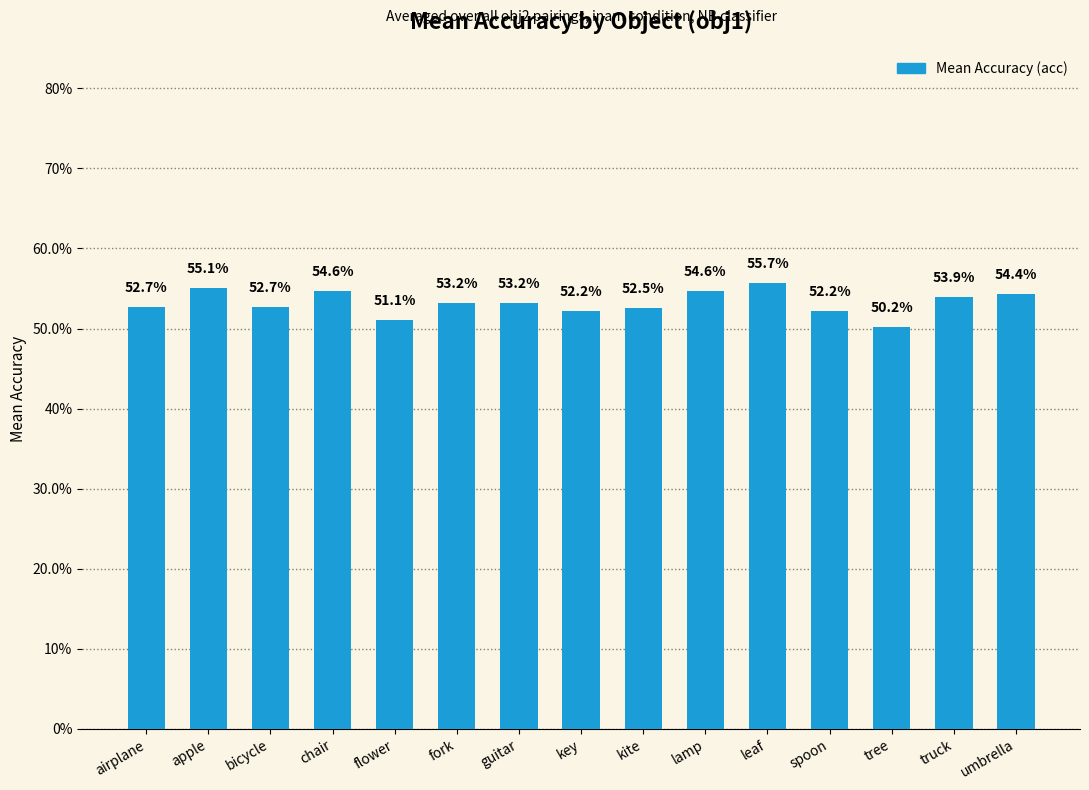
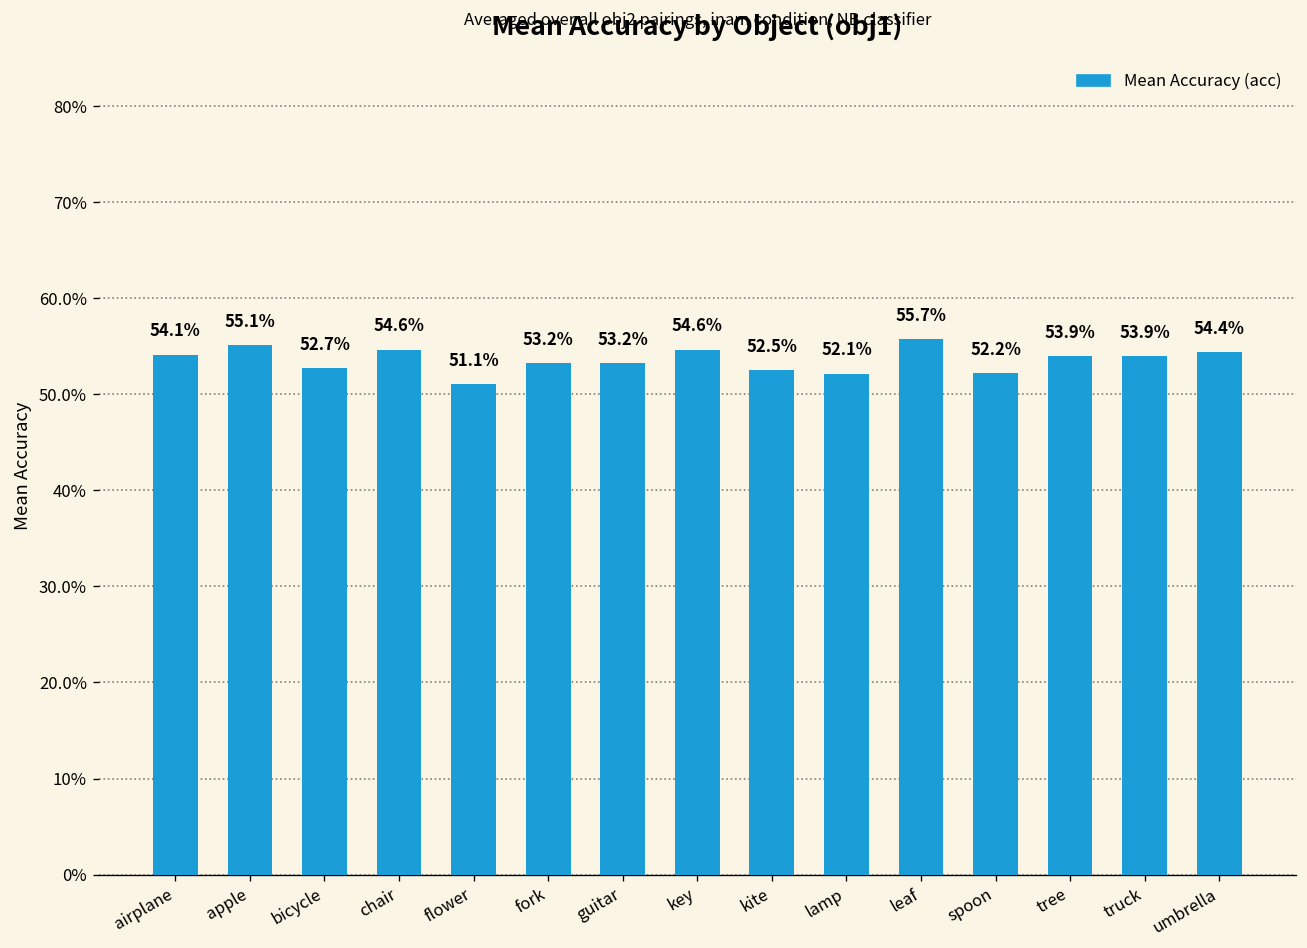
airplane: 52.7% -> 54.1%
key: 52.2% -> 54.6%
lamp: 54.6% -> 52.1%
tree: 50.2% -> 53.9%
